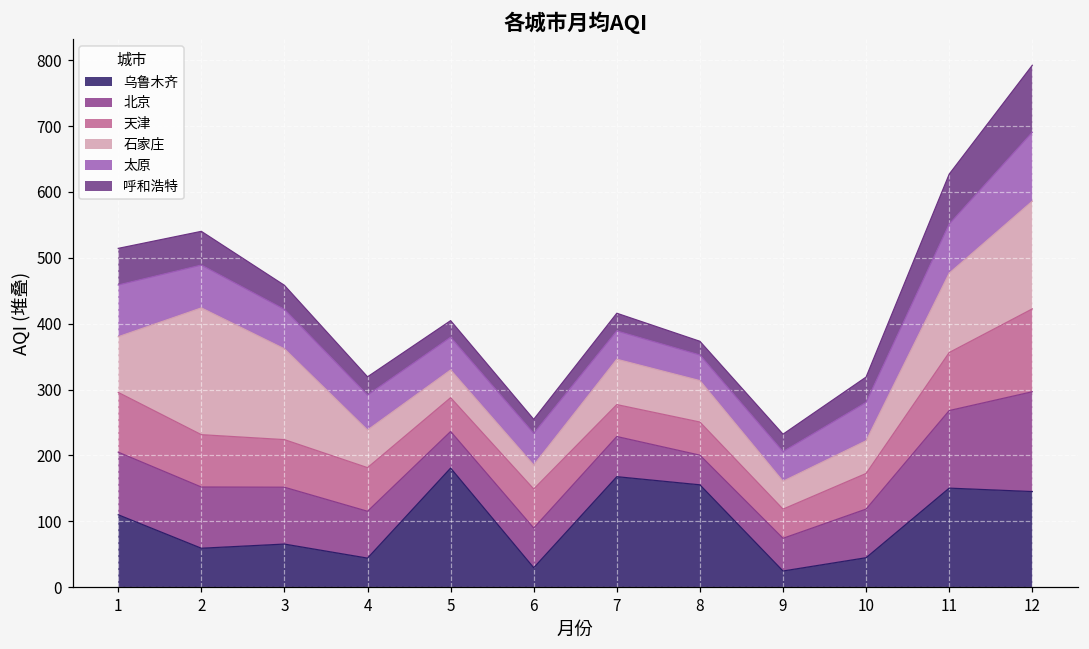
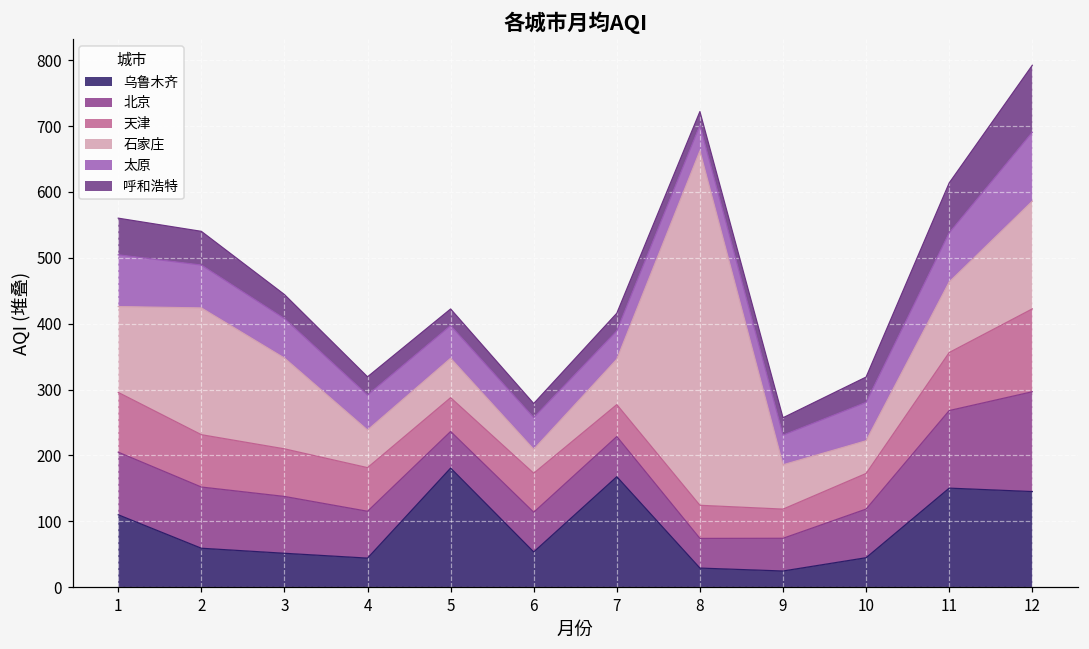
石家庄, 1: 80 -> 130
乌鲁木齐, 3: 70 -> 50
石家庄, 5: 40 -> 60
乌鲁木齐, 6: 30 -> 50
乌鲁木齐, 8: 160 -> 30
石家庄, 8: 60 -> 540
石家庄, 9: 40 -> 70
石家庄, 11: 120 -> 110
